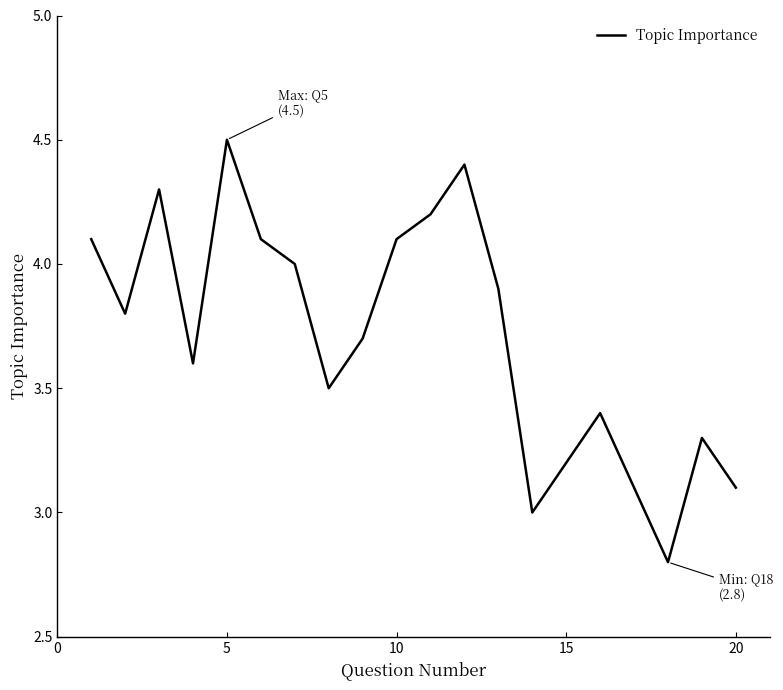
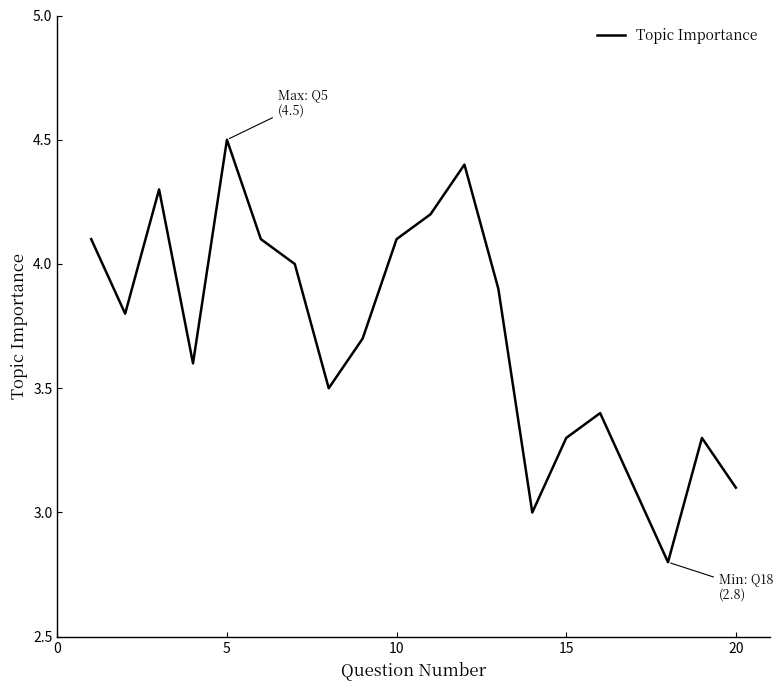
15: 3.2 -> 3.3
